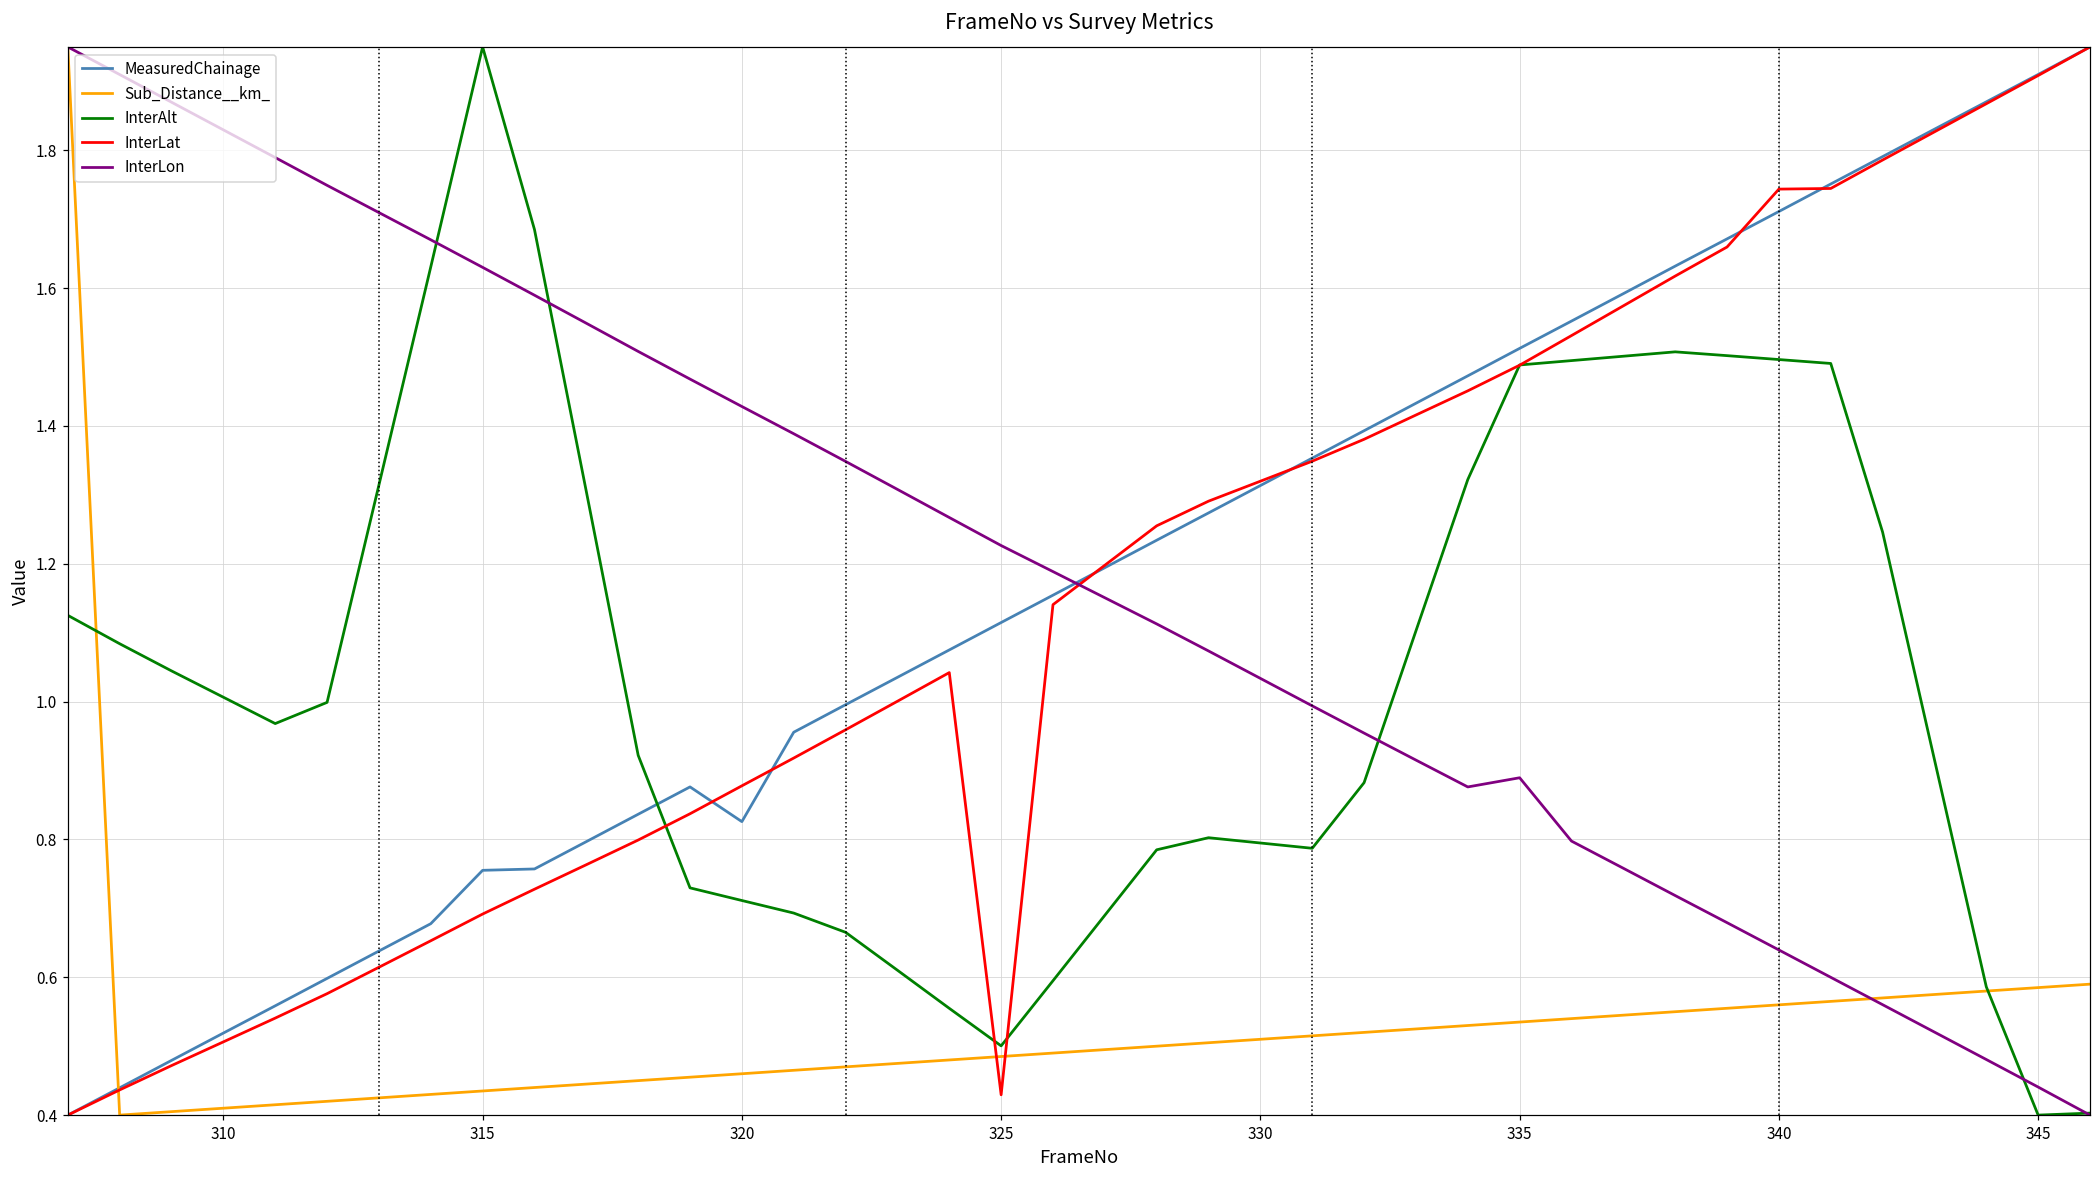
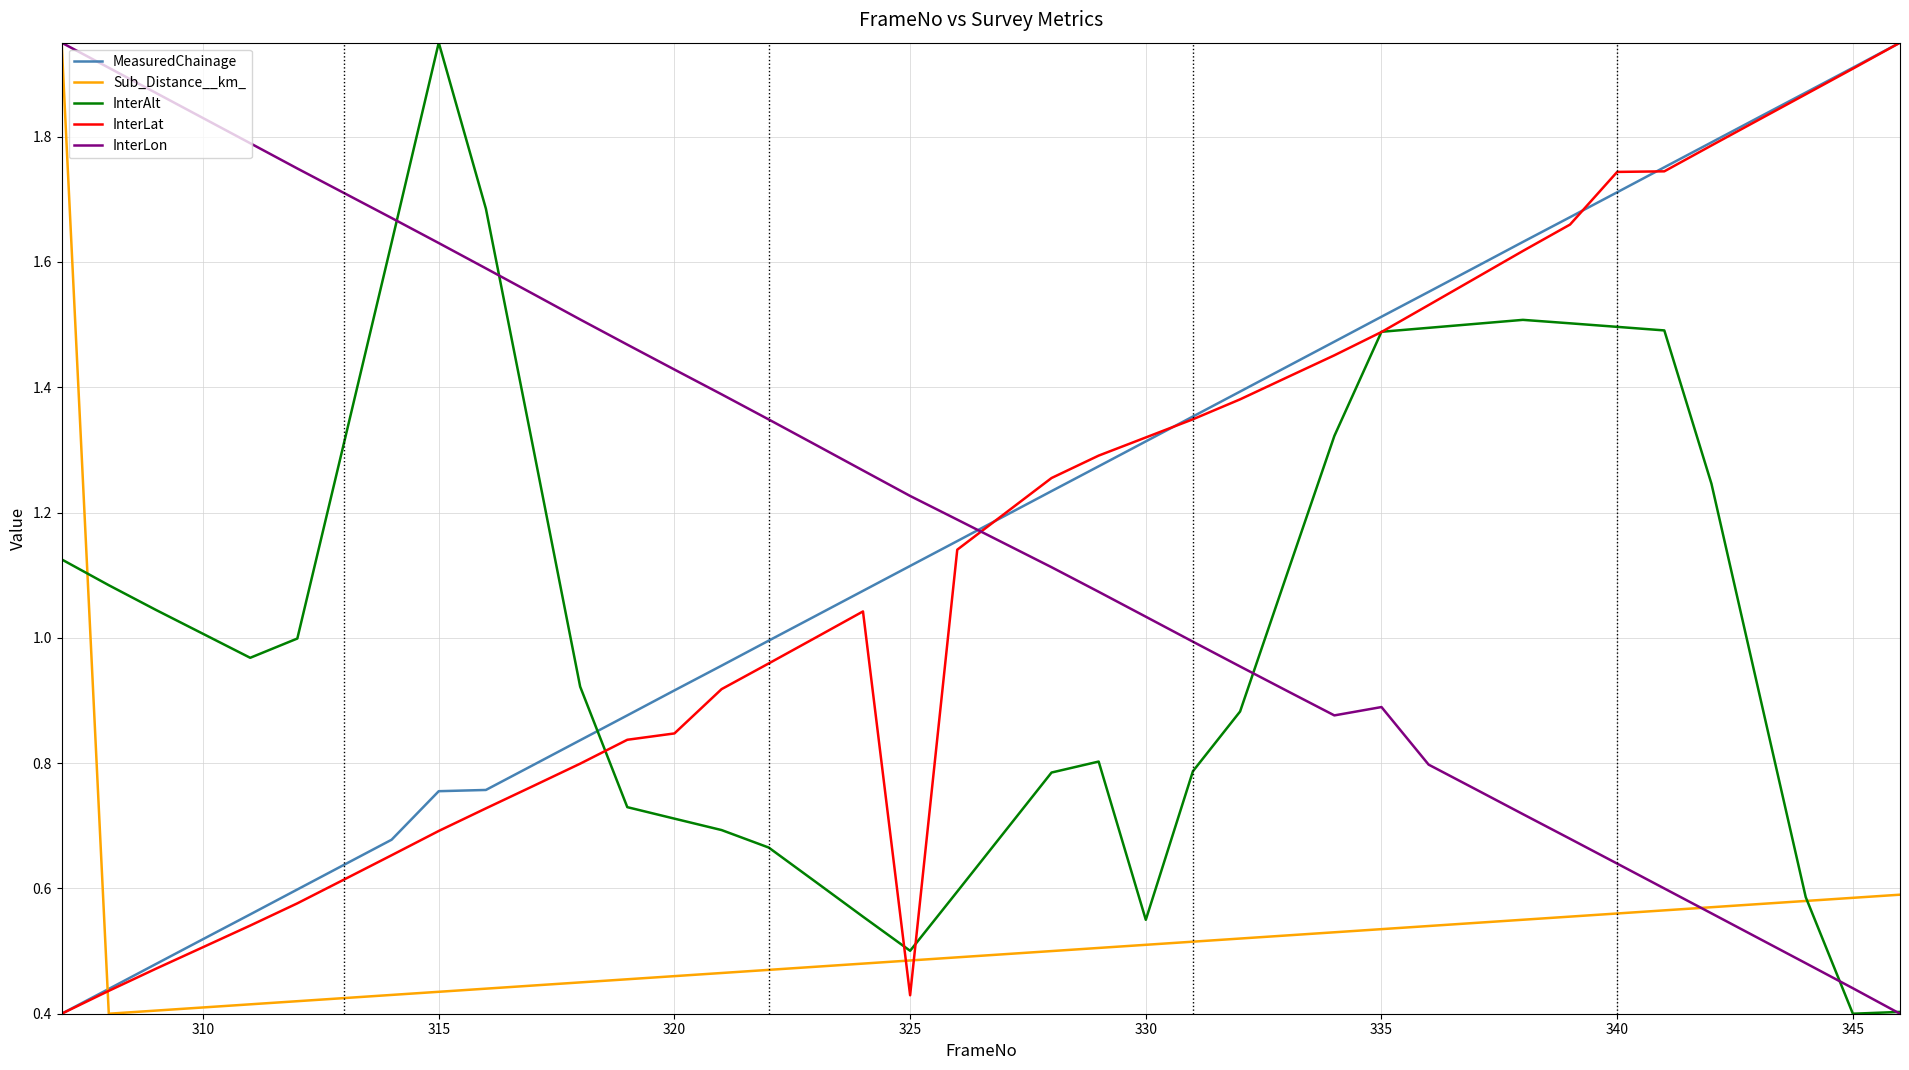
MeasuredChainage, 320: 0.83 -> 0.92
InterLat, 320: 0.88 -> 0.85
InterAlt, 330: 0.79 -> 0.55
